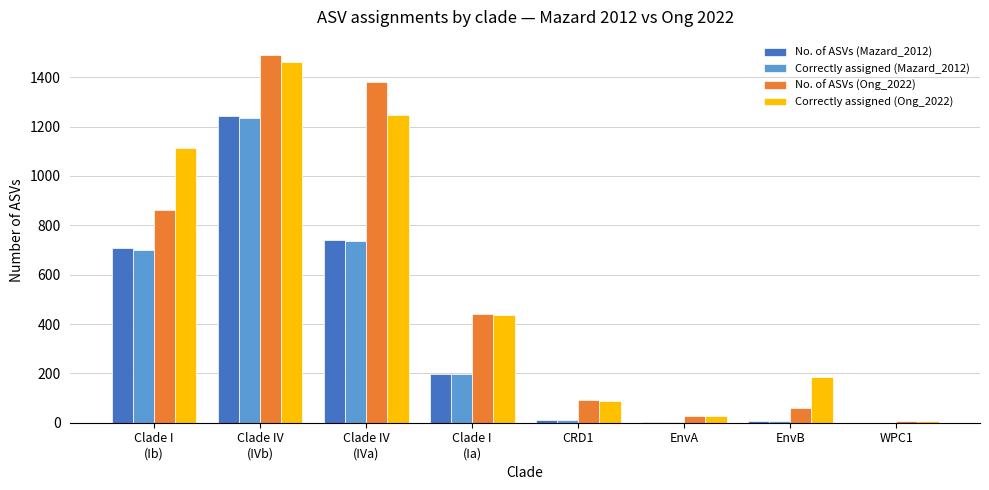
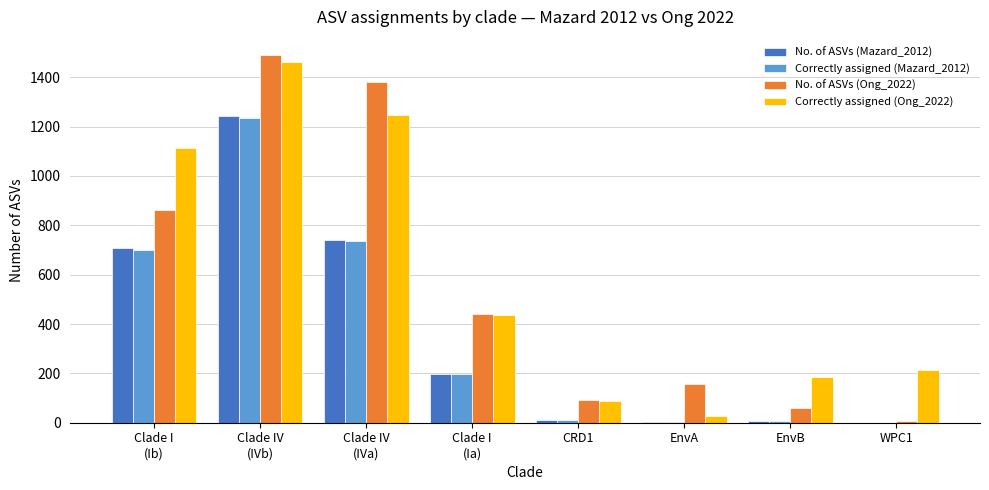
No. of ASVs (Ong_2022), EnvA: 30 -> 160
Correctly assigned (Ong_2022), WPC1: 10 -> 210
